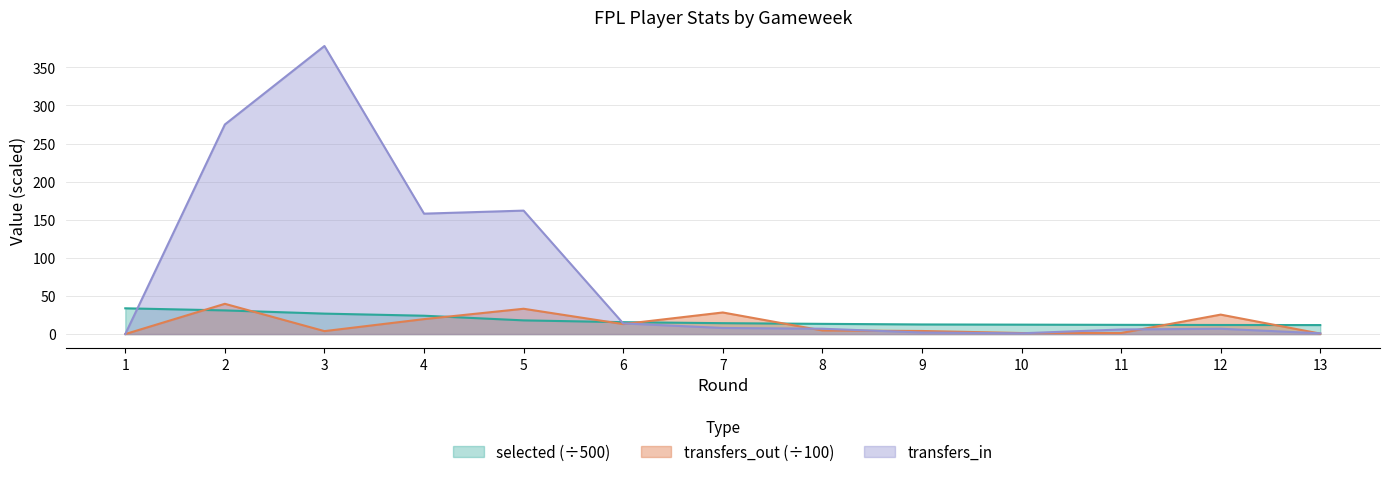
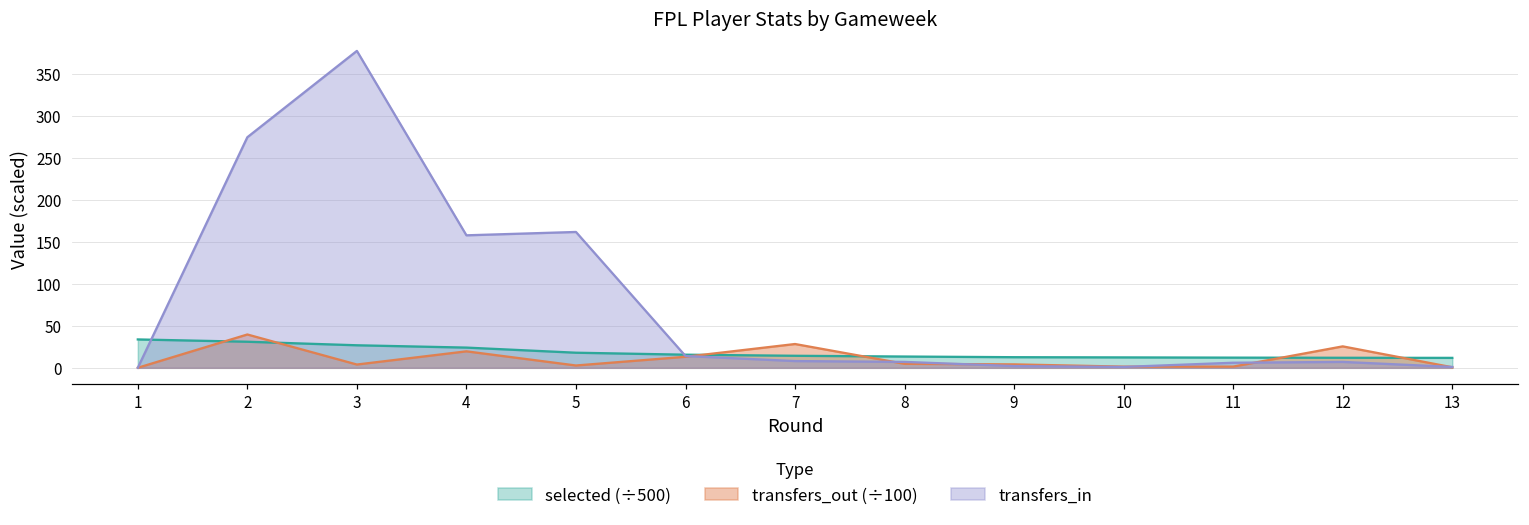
transfers_out (÷100), 5: 30 -> 0
